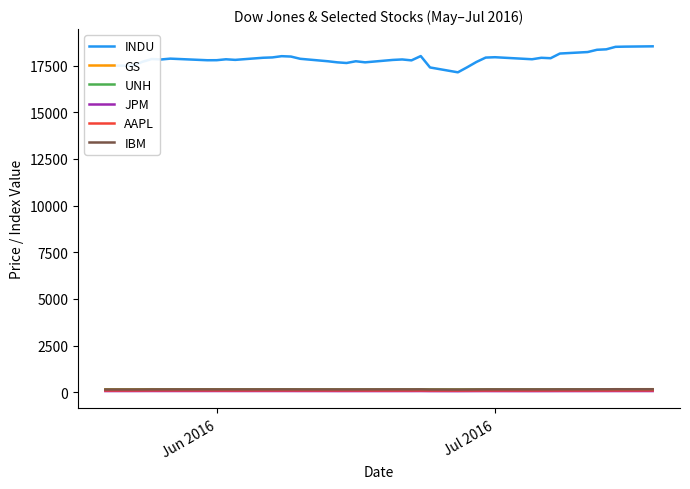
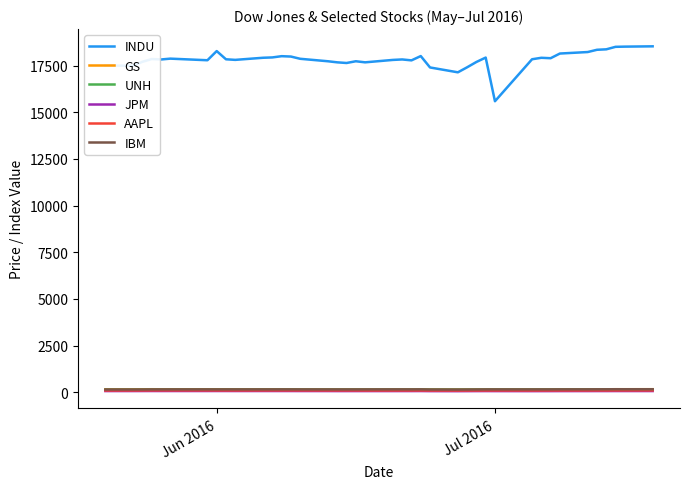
INDU, Jun 2016: 17800 -> 18300
INDU, Jul 2016: 17900 -> 15600
